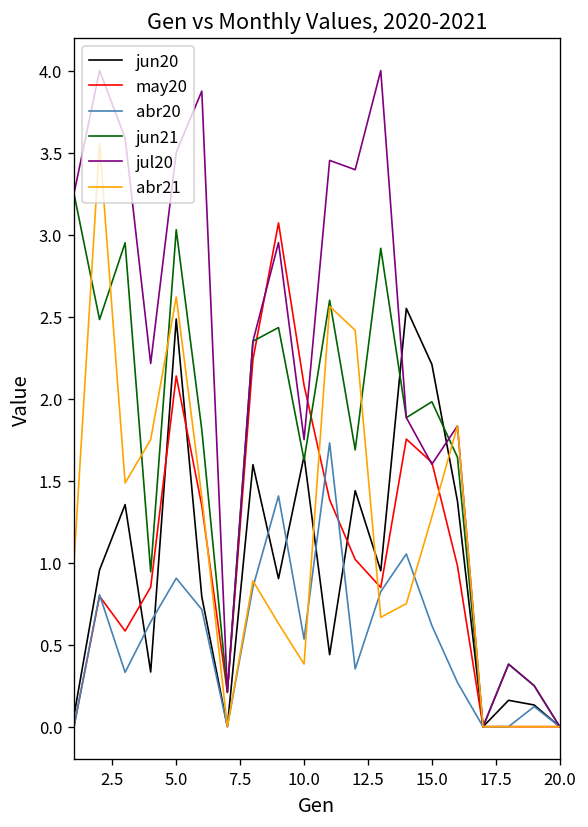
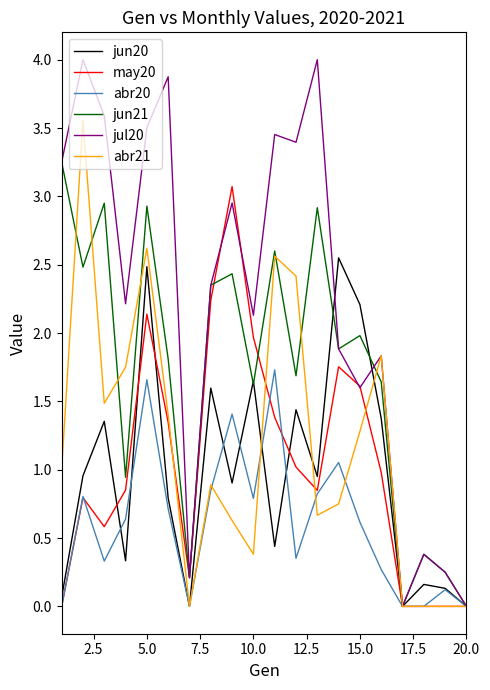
abr20, 5.0: 0.91 -> 1.66
jun21, 5.0: 3.03 -> 2.93
may20, 10.0: 2.08 -> 1.97
abr20, 10.0: 0.53 -> 0.79
jul20, 10.0: 1.75 -> 2.13
